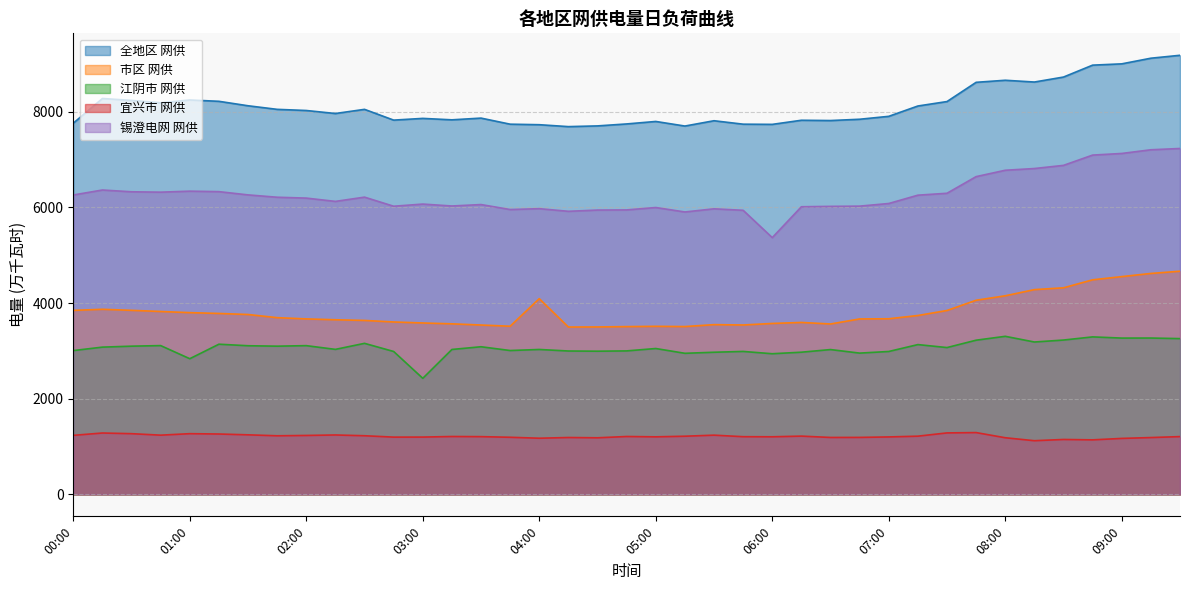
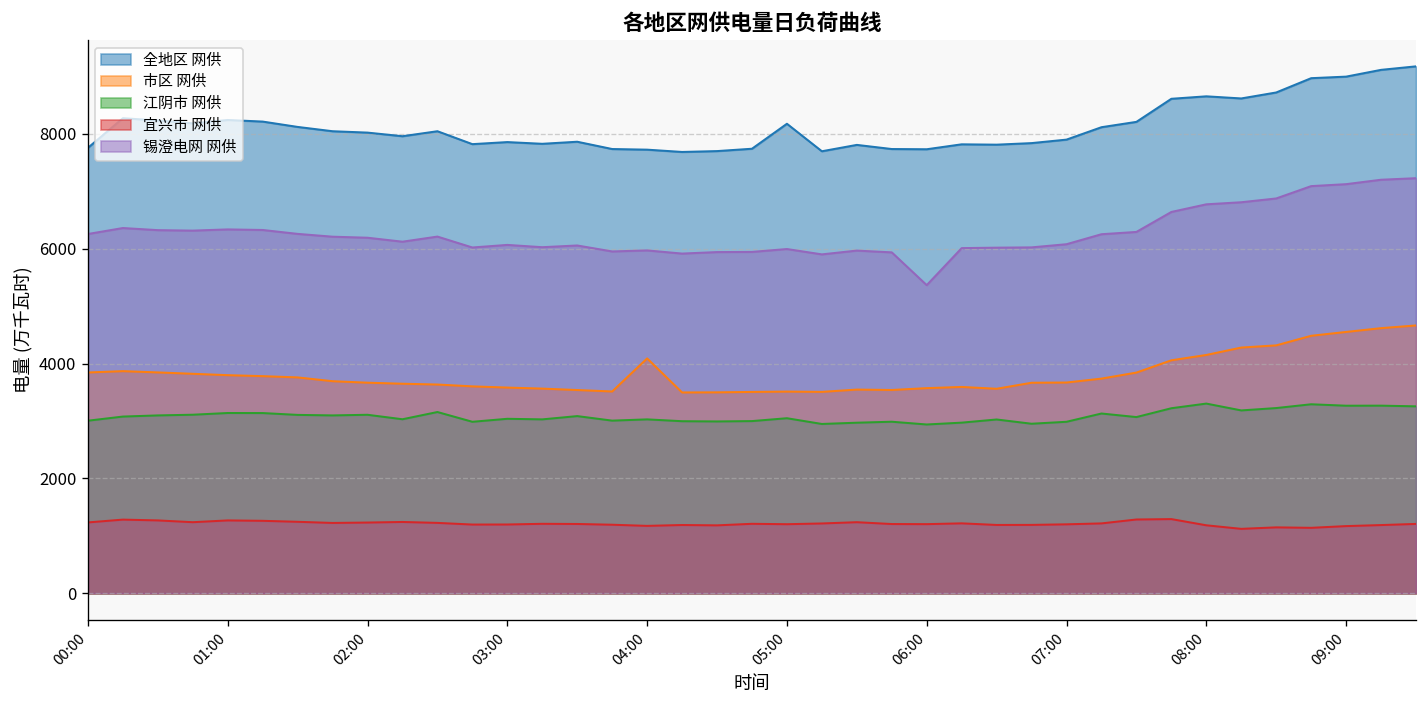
江阴市 网供, 01:00: 2800 -> 3100
江阴市 网供, 03:00: 2400 -> 3000
全地区 网供, 05:00: 7800 -> 8200
